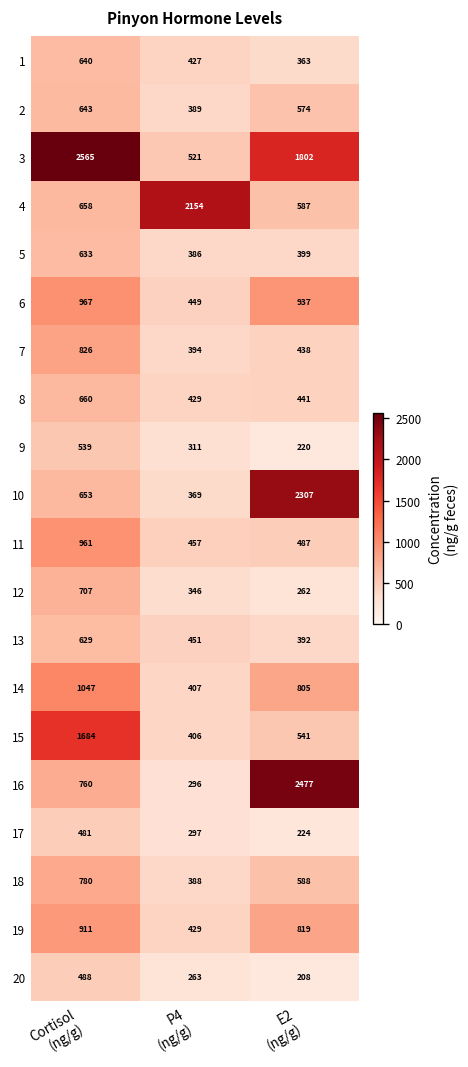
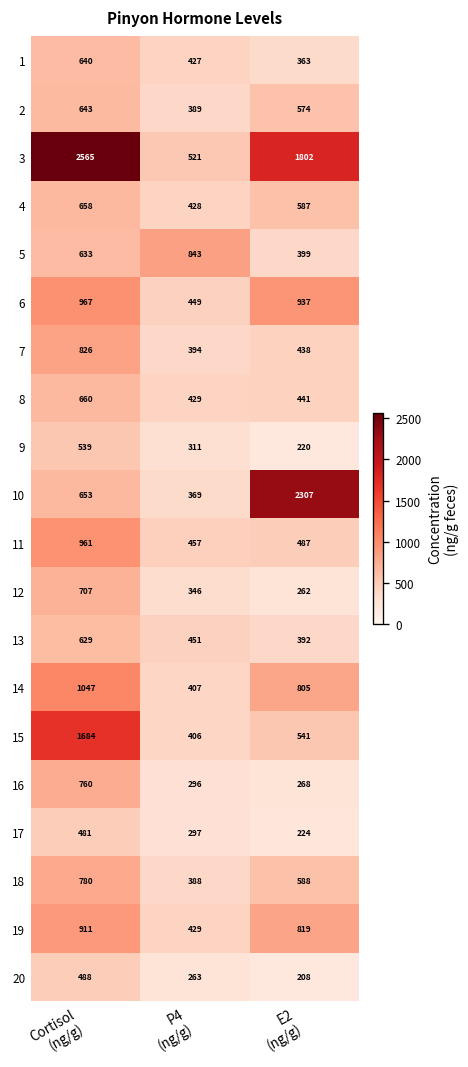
4, P4 (ng/g): 2154 -> 428
5, P4 (ng/g): 386 -> 843
16, E2 (ng/g): 2477 -> 268
